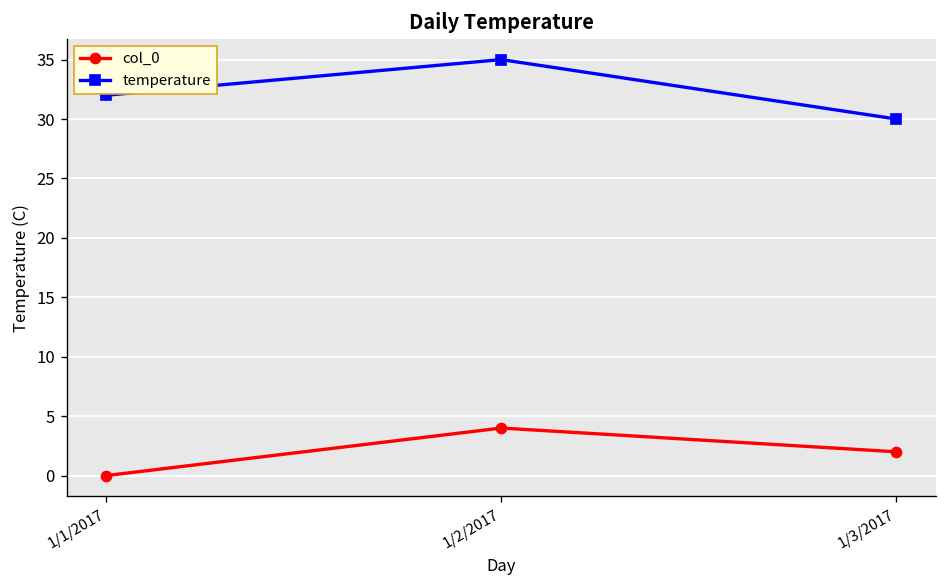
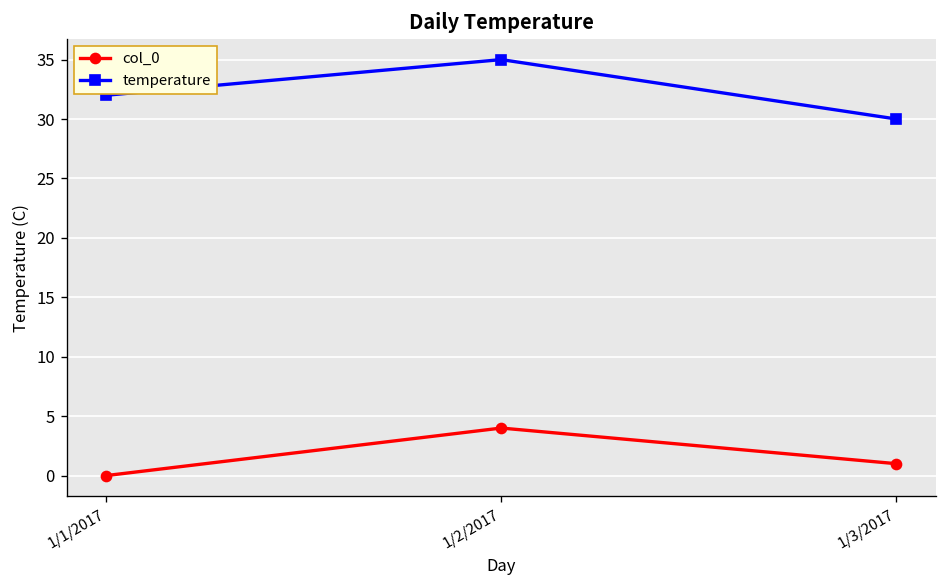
col_0, 1/3/2017: 2 -> 1
